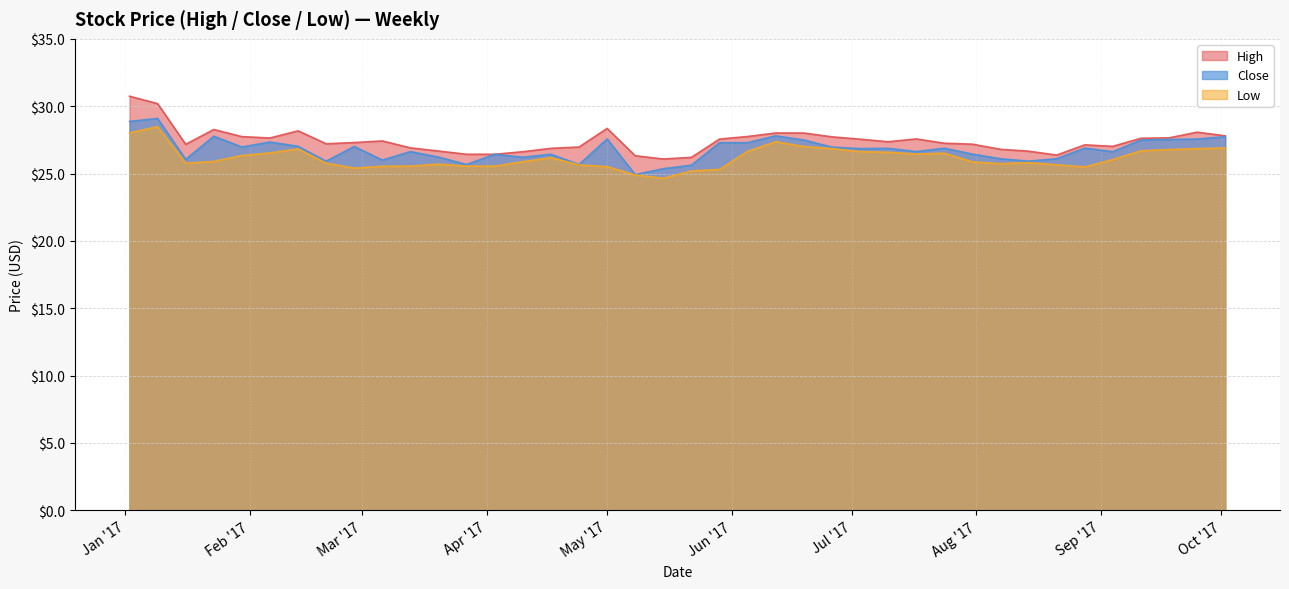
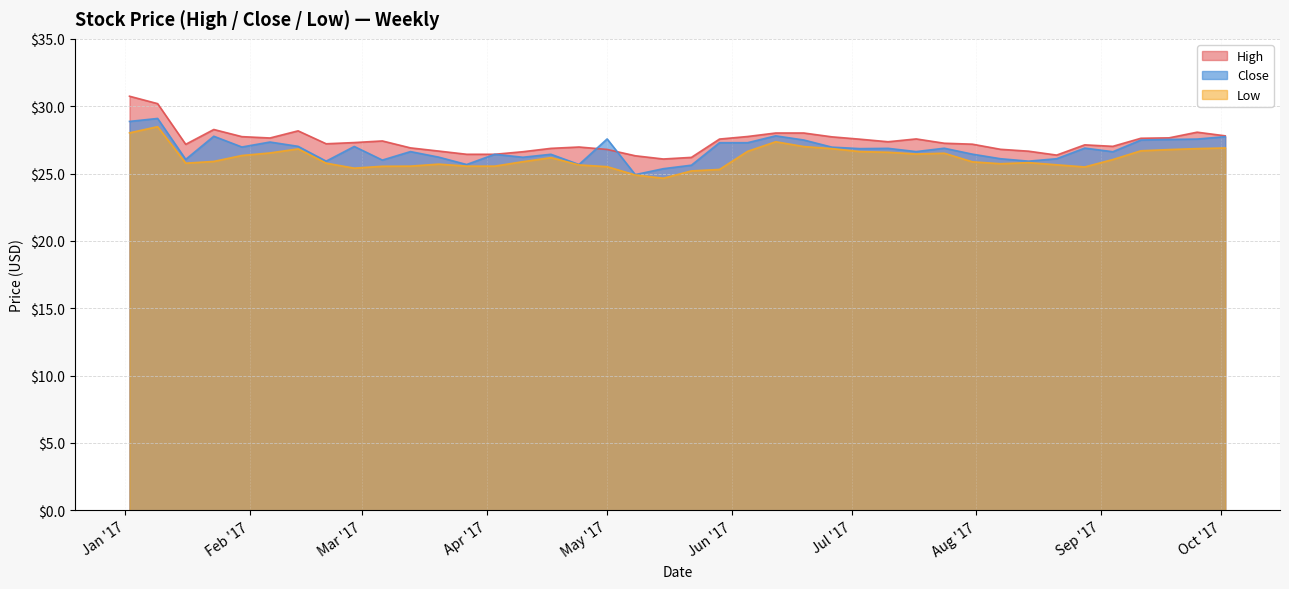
High, May '17: $28.4 -> $26.8
